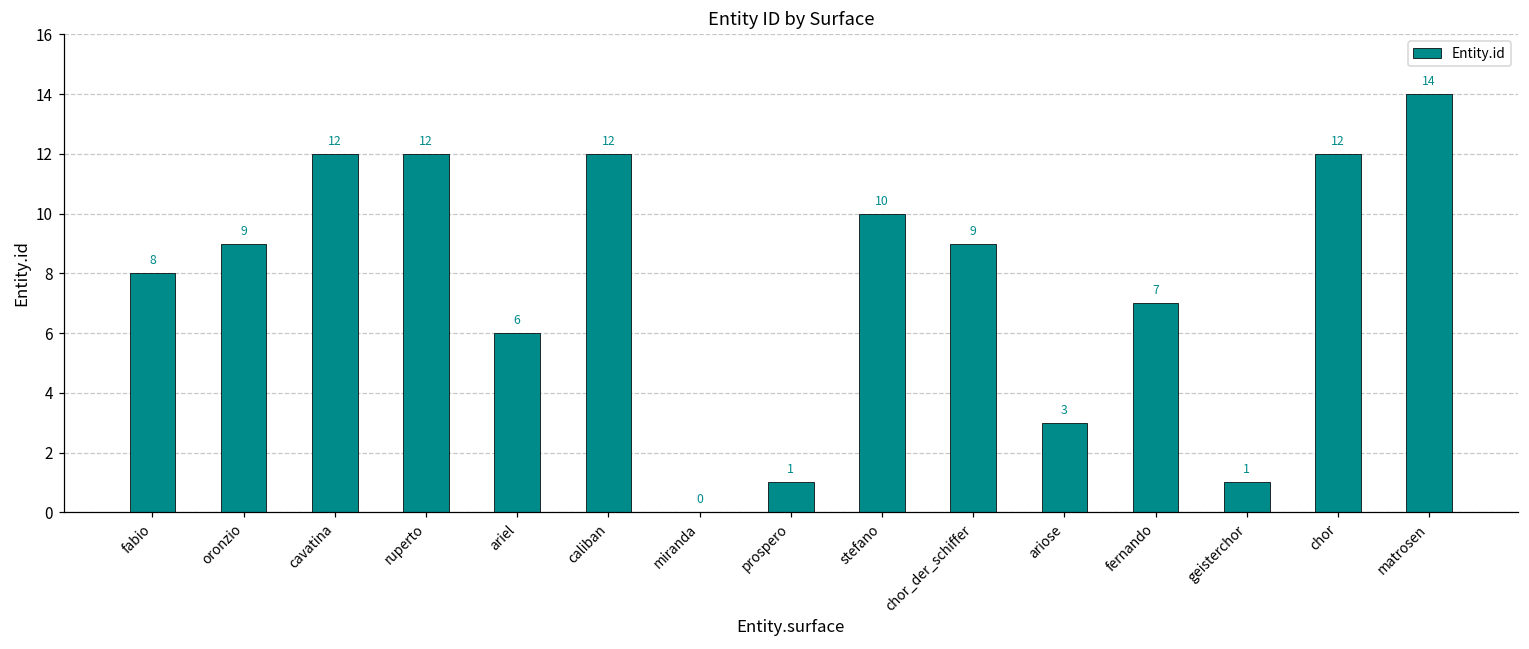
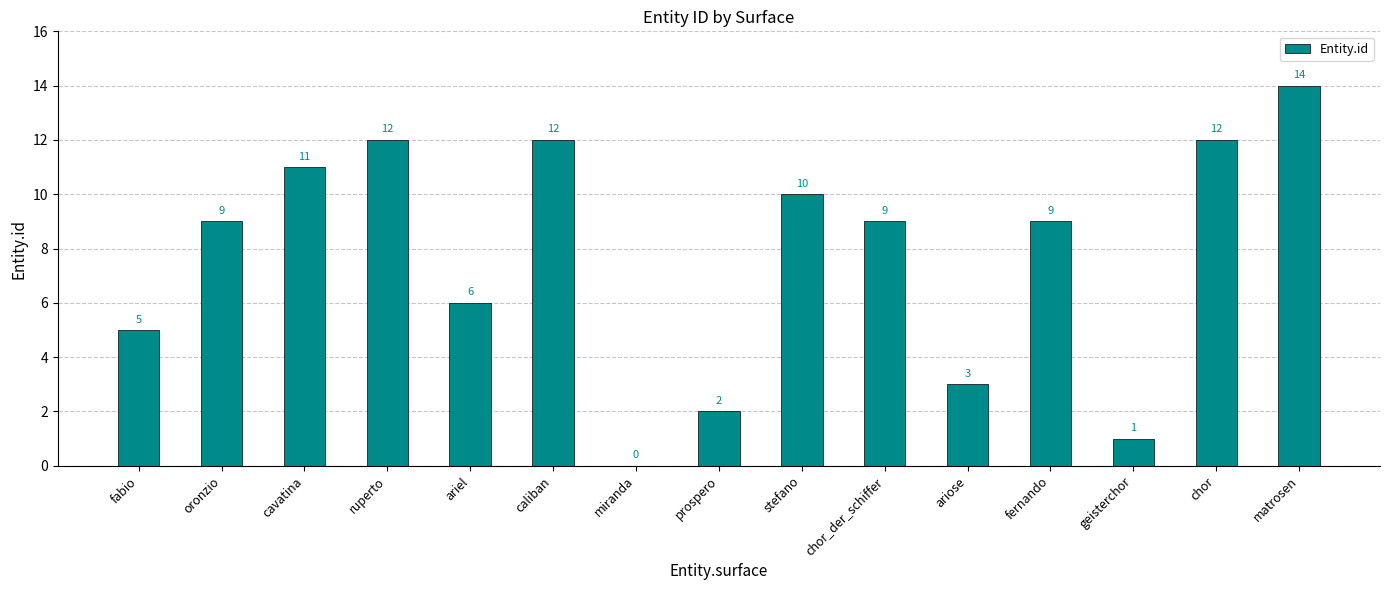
fabio: 8 -> 5
cavatina: 12 -> 11
prospero: 1 -> 2
fernando: 7 -> 9
